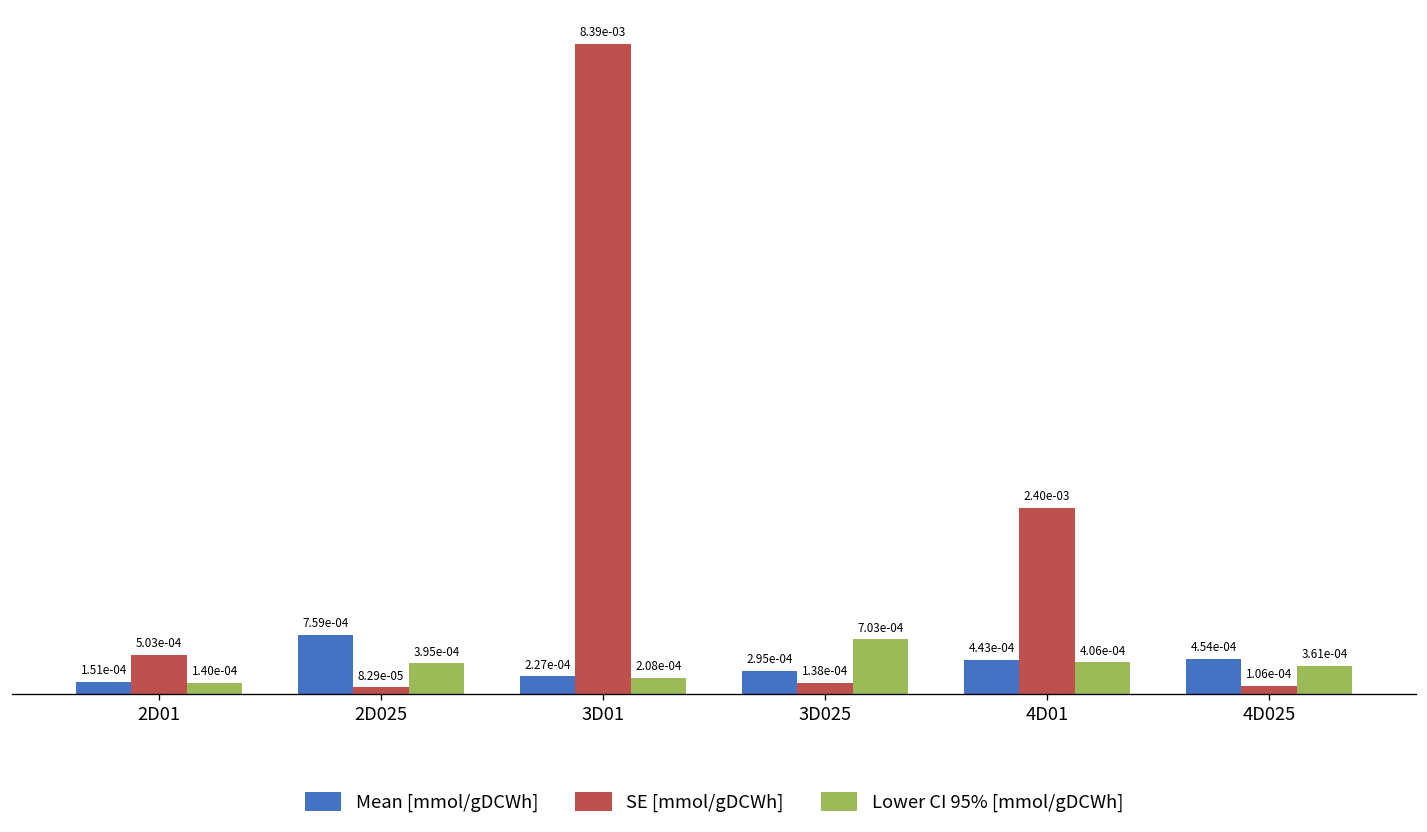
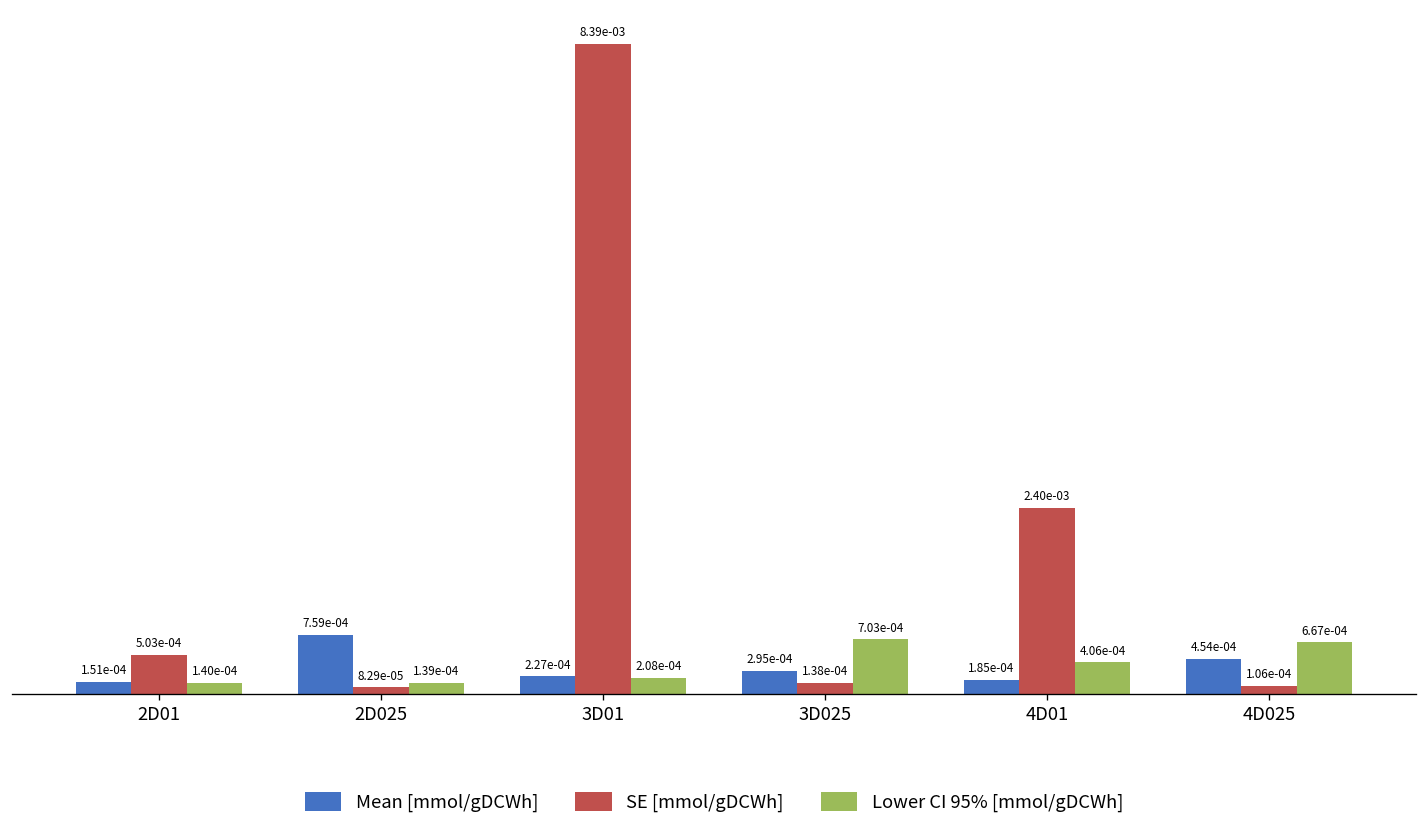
Lower CI 95% [mmol/gDCWh], 2D025: 3.95e-04 -> 1.39e-04
Mean [mmol/gDCWh], 4D01: 4.43e-04 -> 1.85e-04
Lower CI 95% [mmol/gDCWh], 4D025: 3.61e-04 -> 6.67e-04
